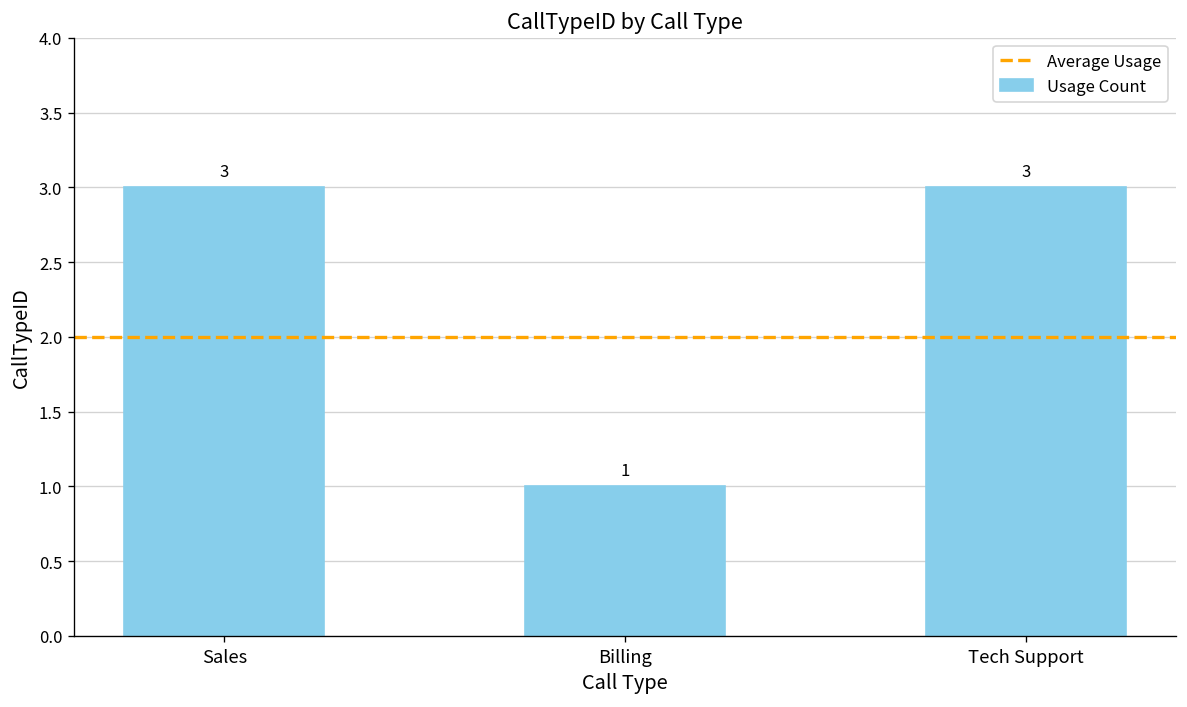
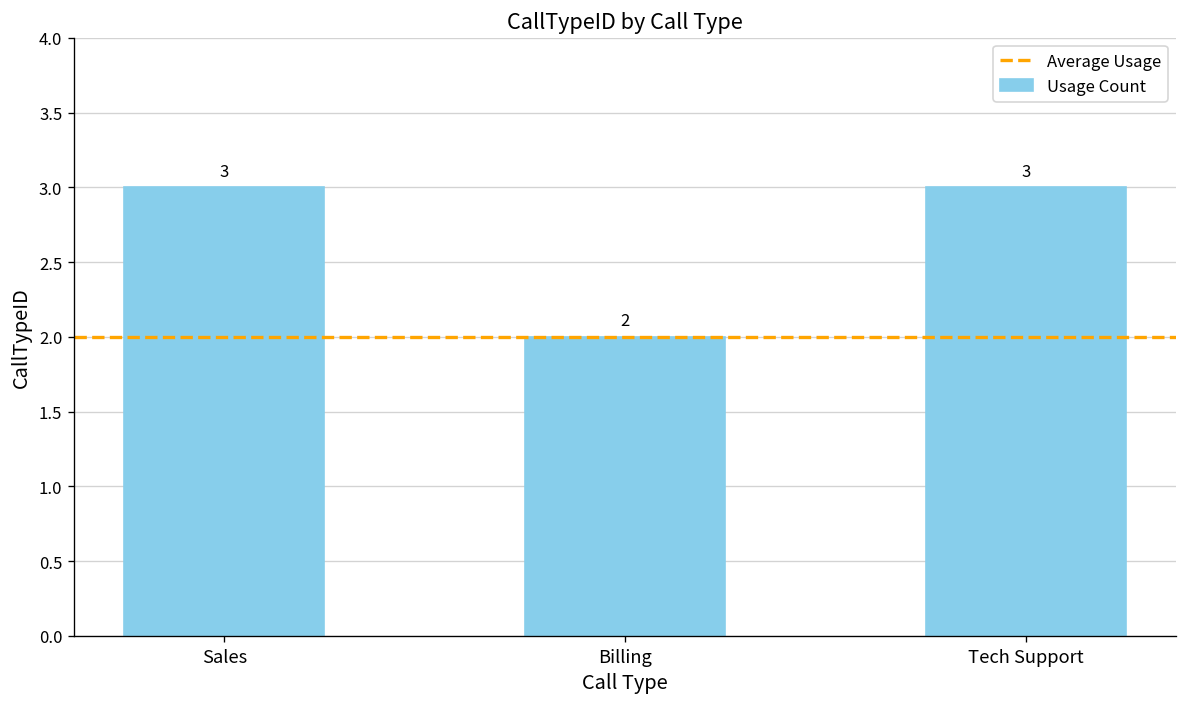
Billing: 1 -> 2
